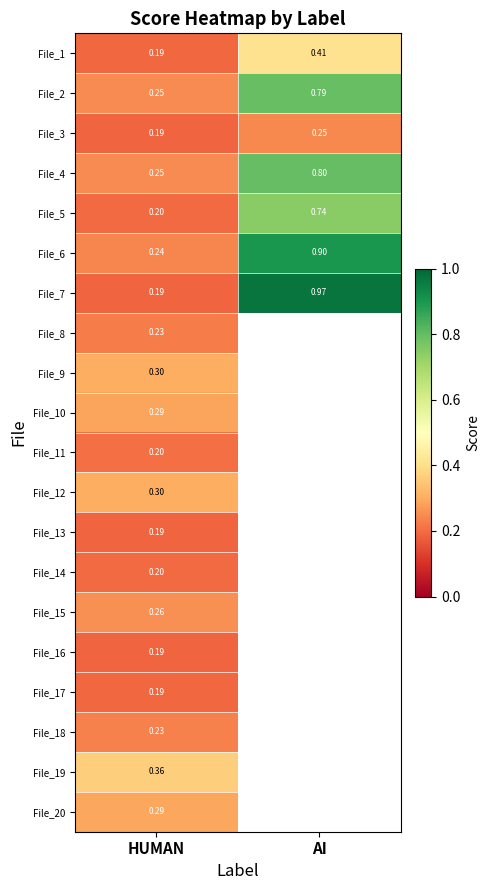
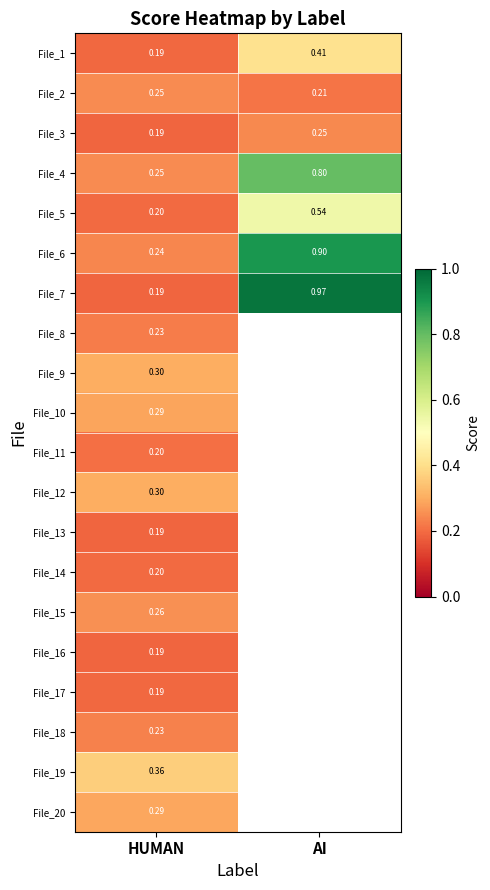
File_2, AI: 0.79 -> 0.21
File_5, AI: 0.74 -> 0.54
